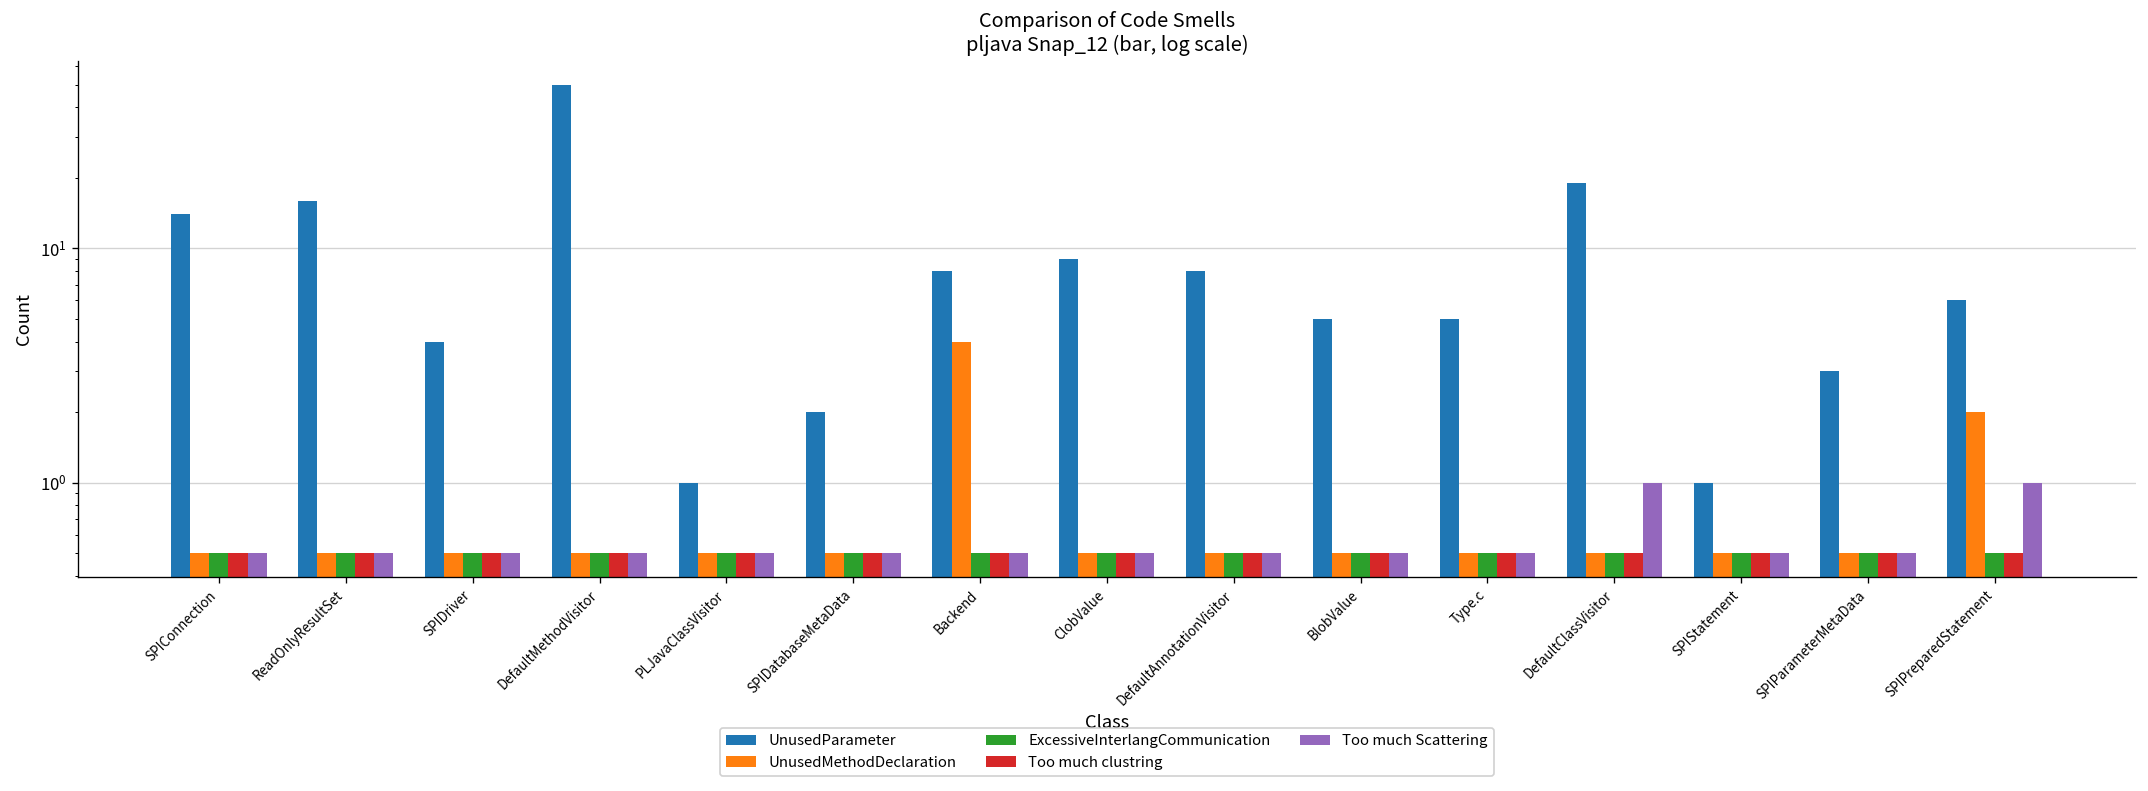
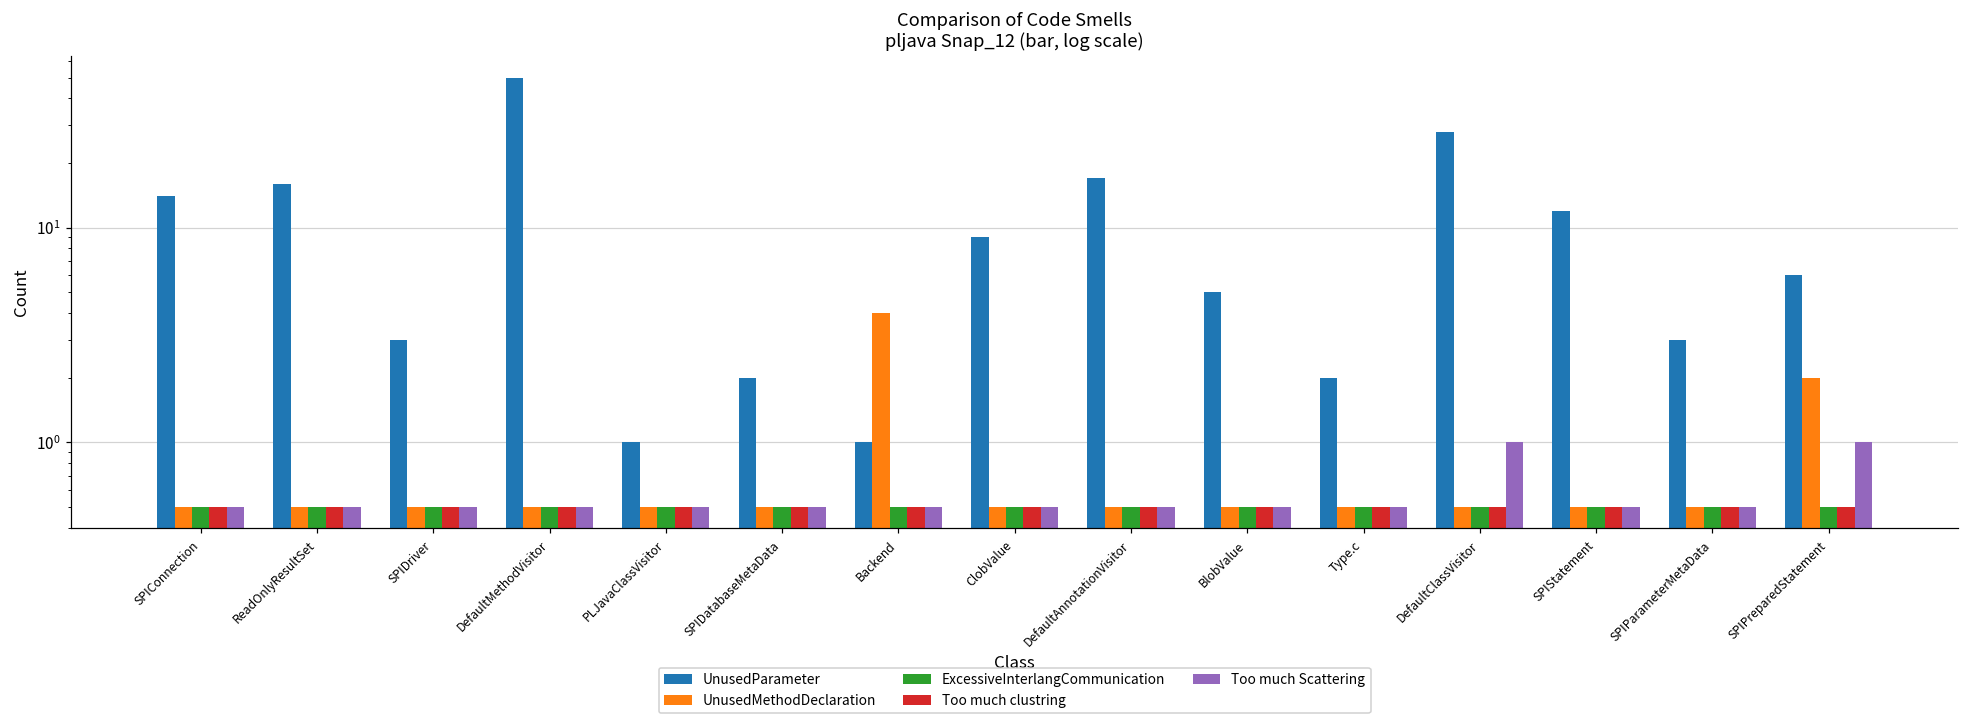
UnusedParameter, SPIDriver: 4 -> 3
UnusedParameter, Backend: 8 -> 1
UnusedParameter, DefaultAnnotationVisitor: 8 -> 17
UnusedParameter, Type.c: 5 -> 2
UnusedParameter, DefaultClassVisitor: 19 -> 28
UnusedParameter, SPIStatement: 1 -> 12
